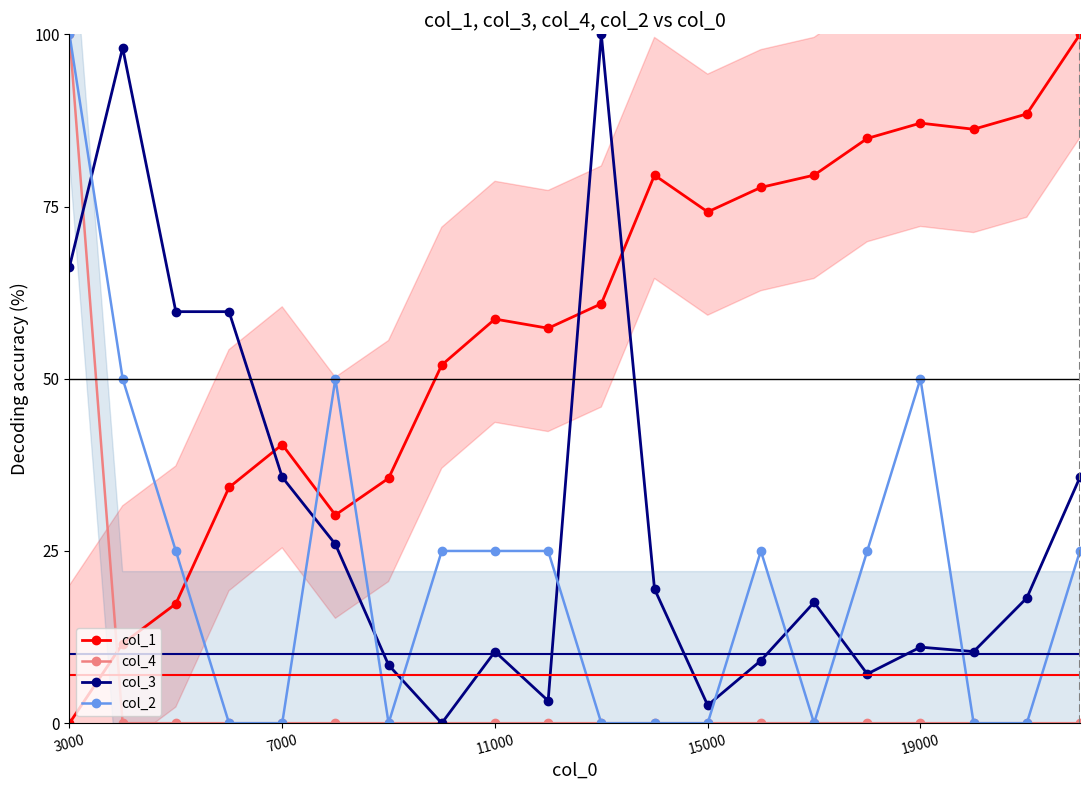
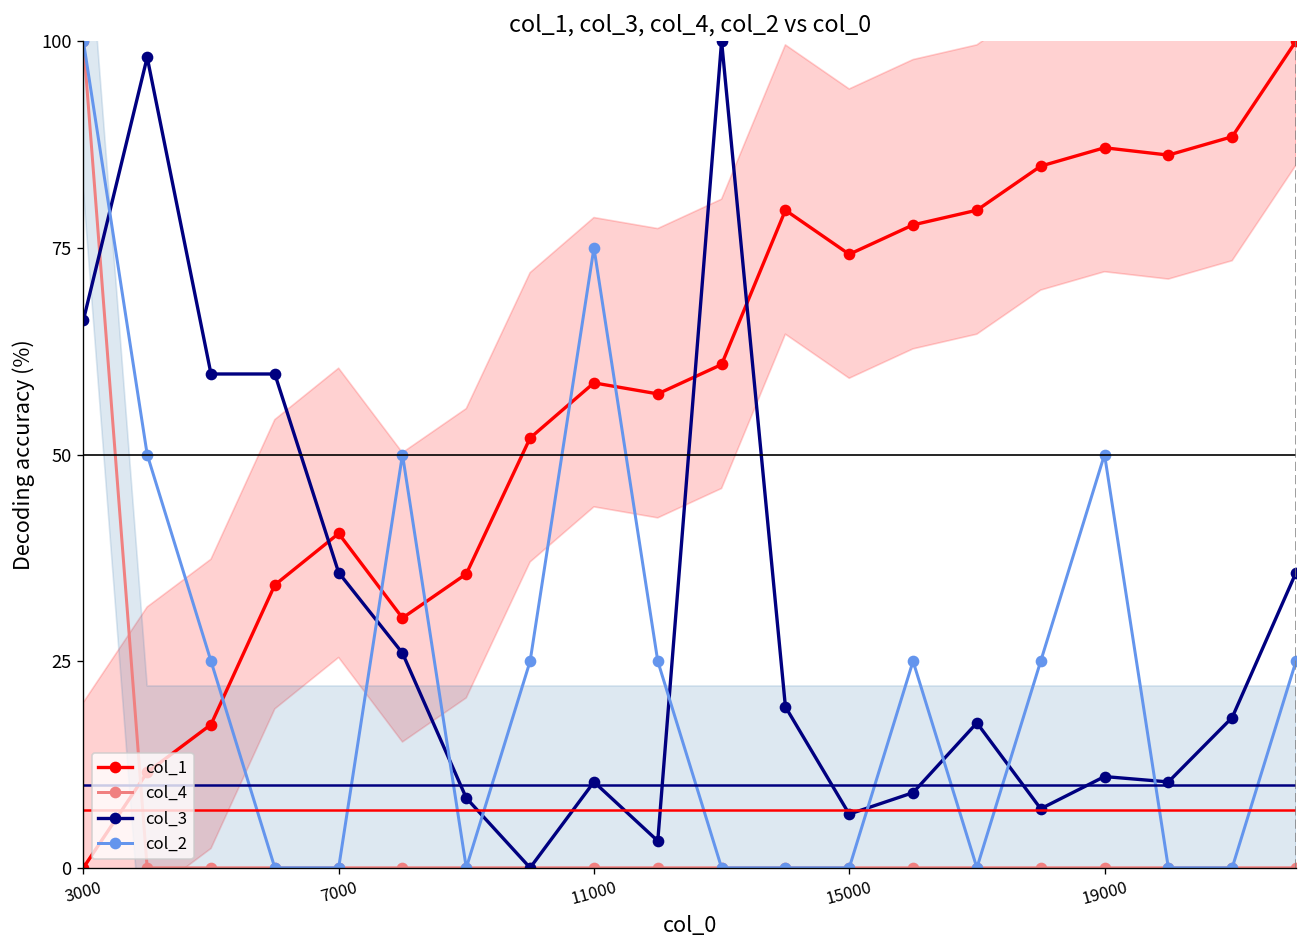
col_2, 11000: 25 -> 75
col_3, 15000: 3 -> 6
